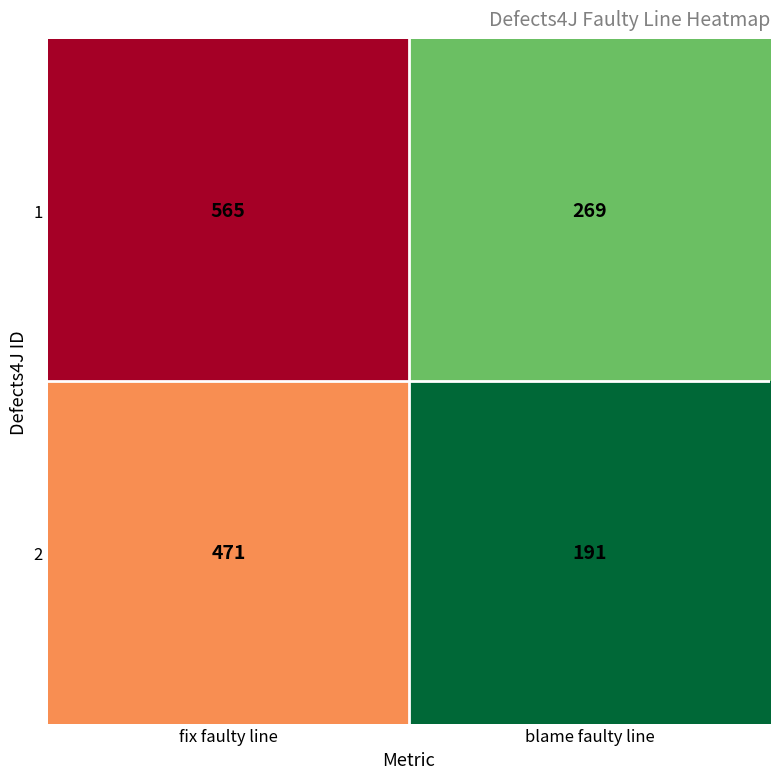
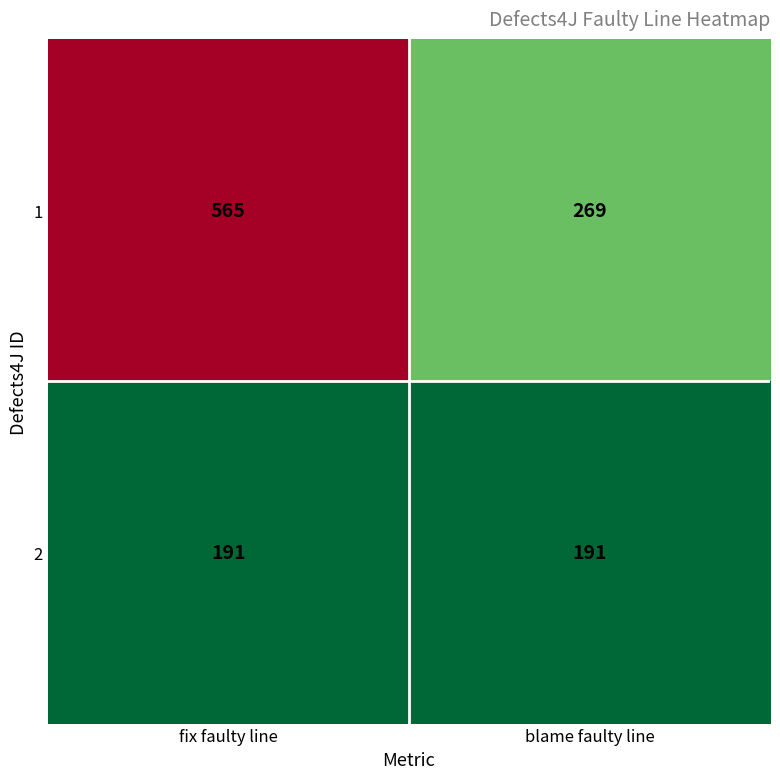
2, fix faulty line: 471 -> 191
